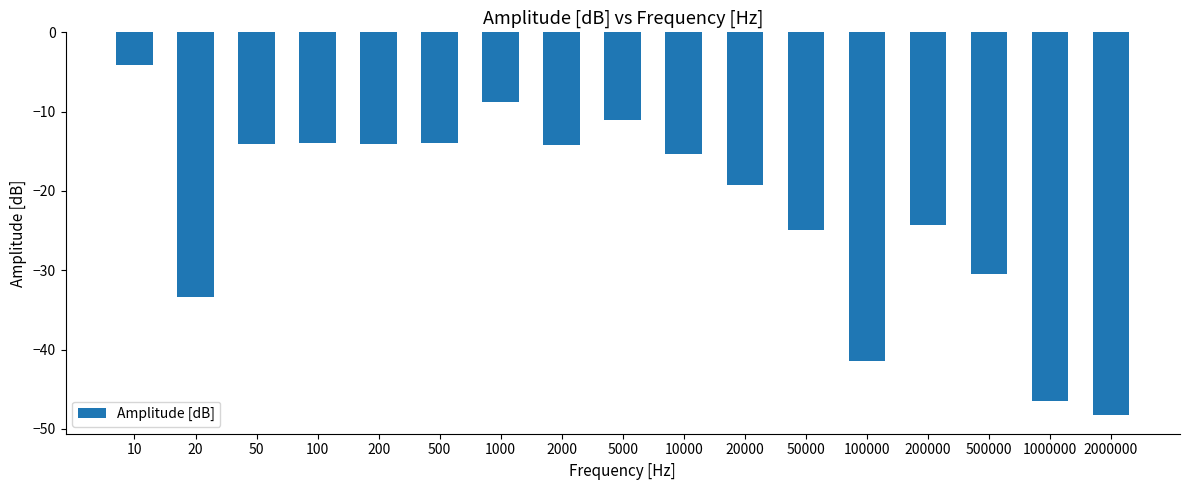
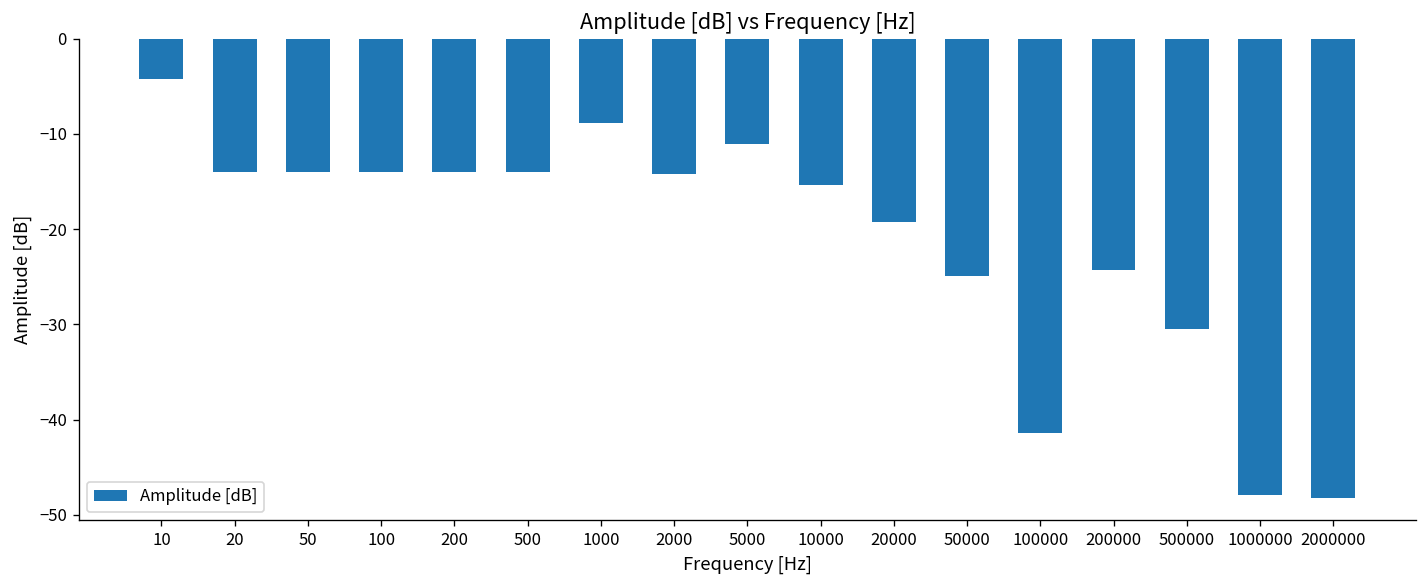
20: -33 -> -14
1000000: -46 -> -48
